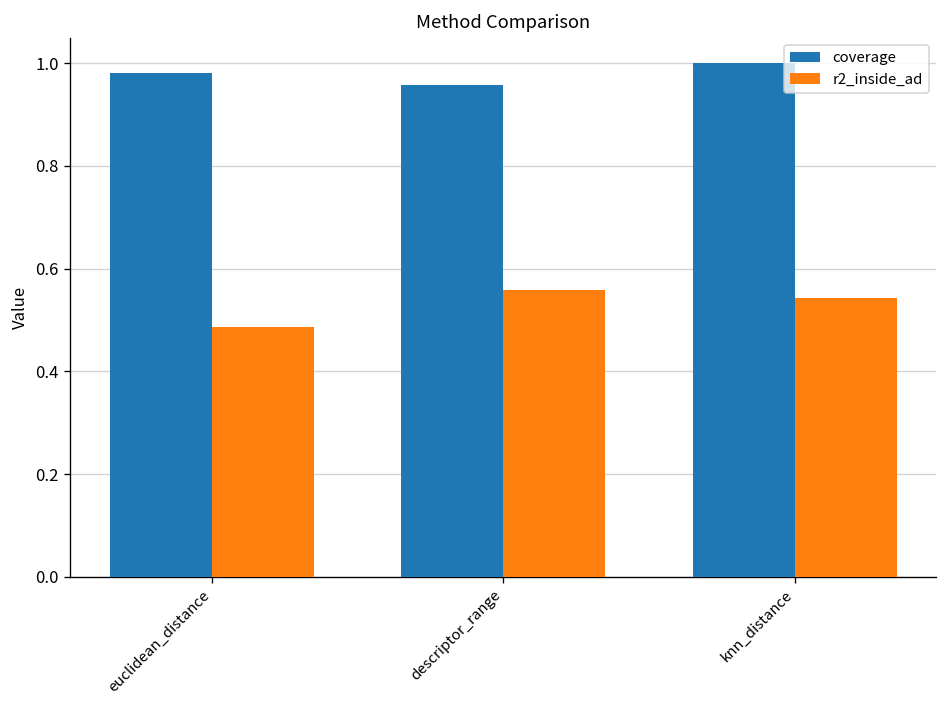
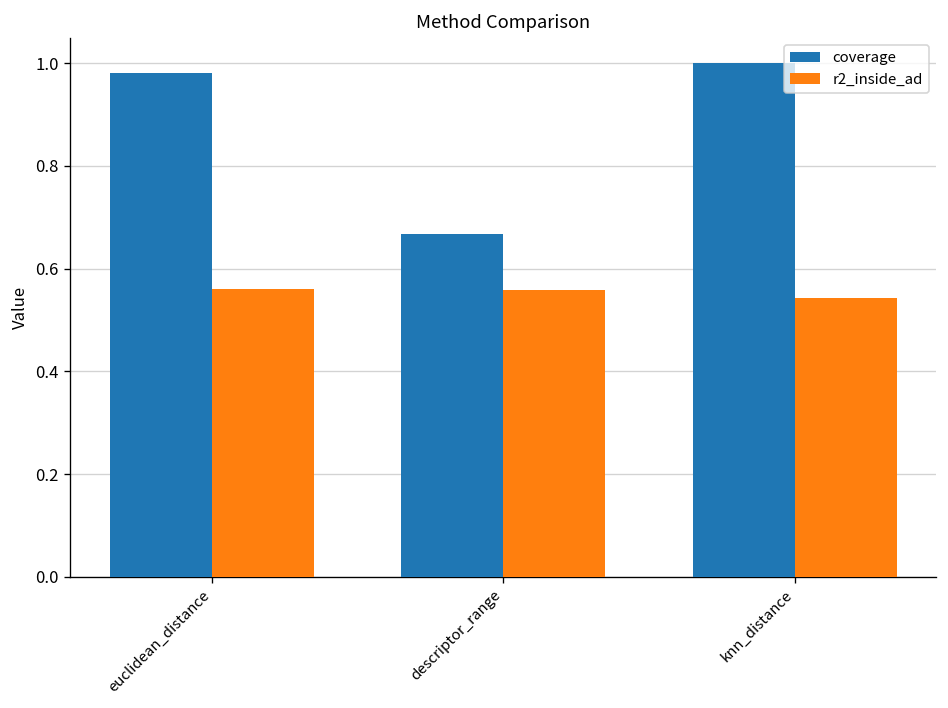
r2_inside_ad, euclidean_distance: 0.49 -> 0.56
coverage, descriptor_range: 0.96 -> 0.67
